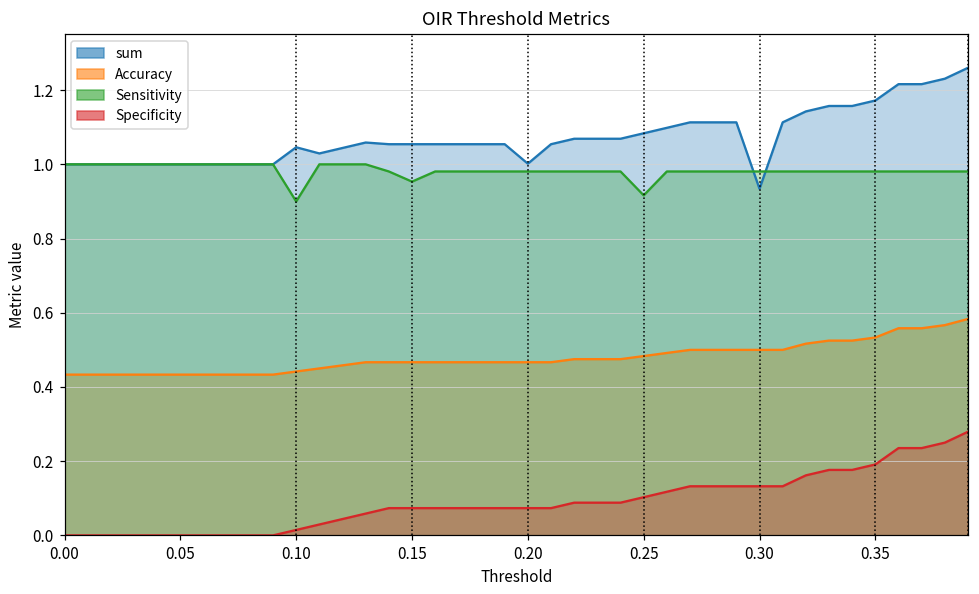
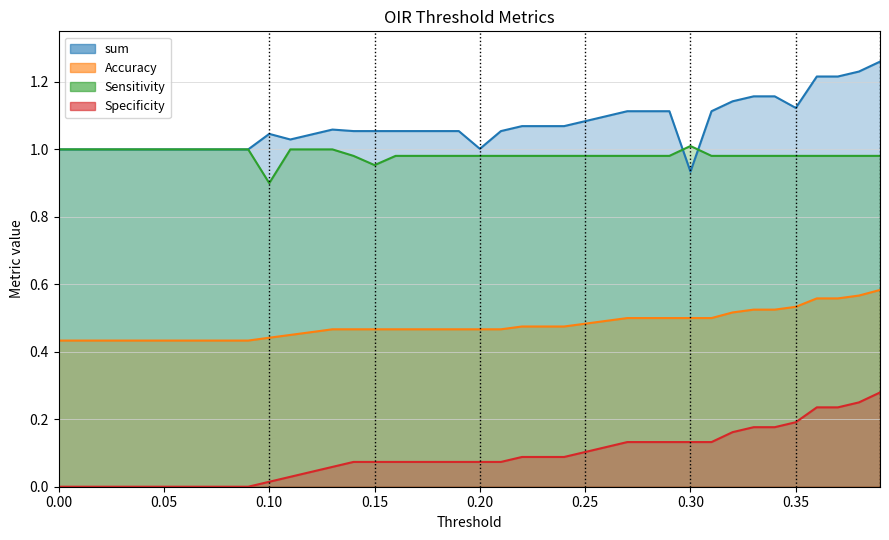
Sensitivity, 0.25: 0.92 -> 0.98
Sensitivity, 0.30: 0.98 -> 1.01
sum, 0.35: 1.17 -> 1.12
